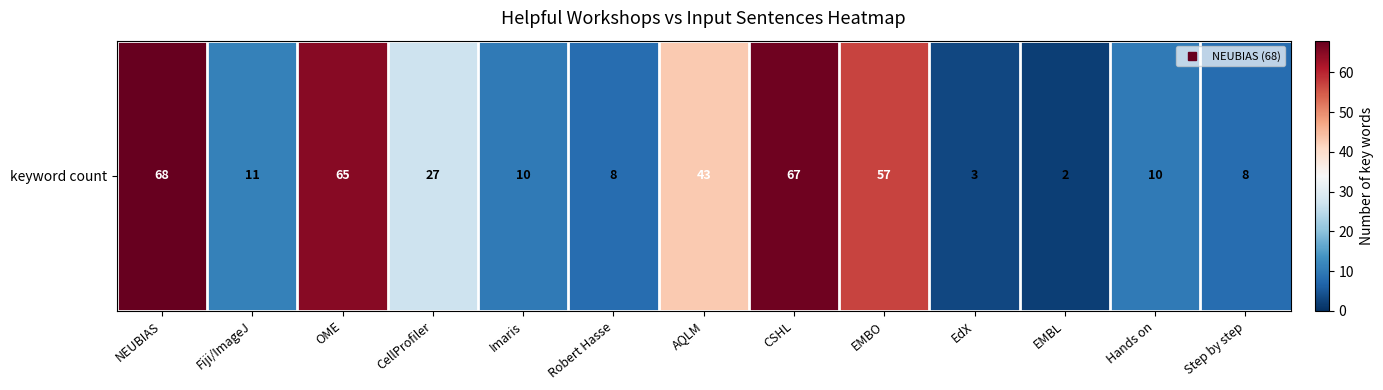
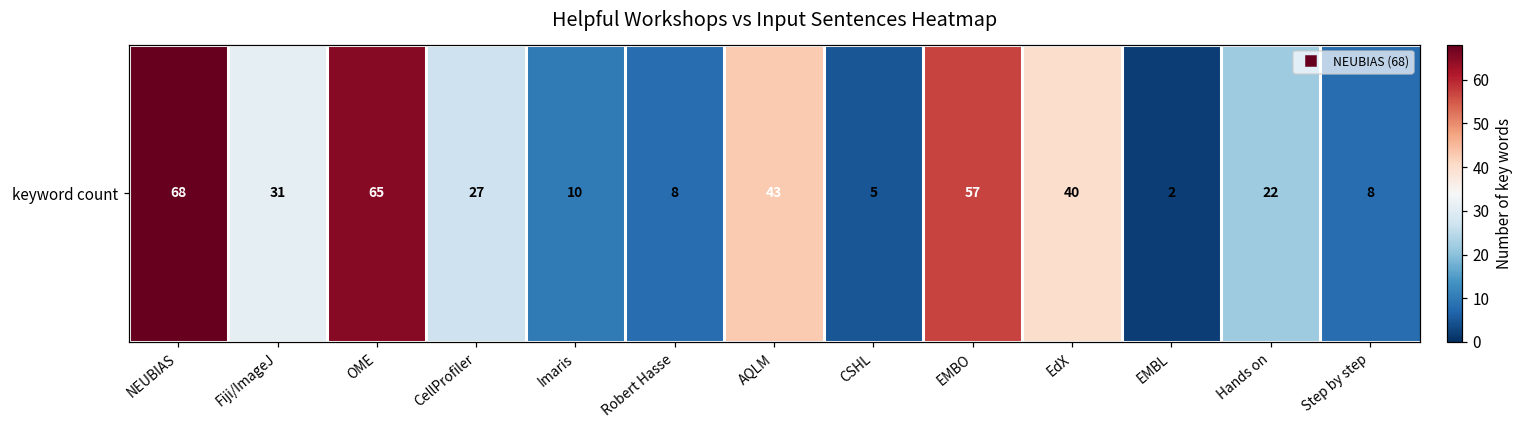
keyword count, Fiji/ImageJ: 11 -> 31
keyword count, CSHL: 67 -> 5
keyword count, EdX: 3 -> 40
keyword count, Hands on: 10 -> 22
